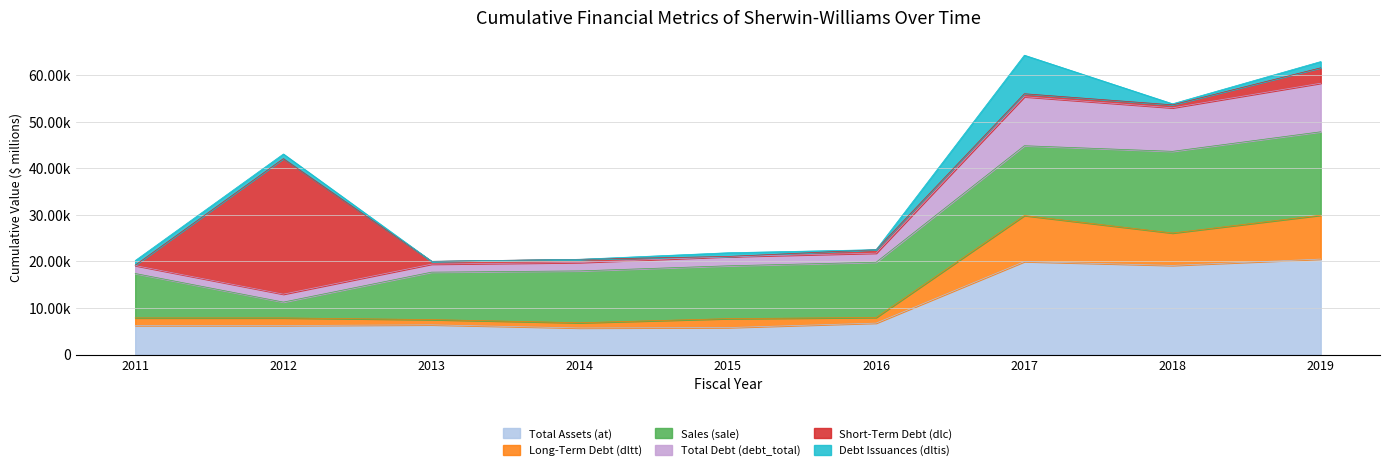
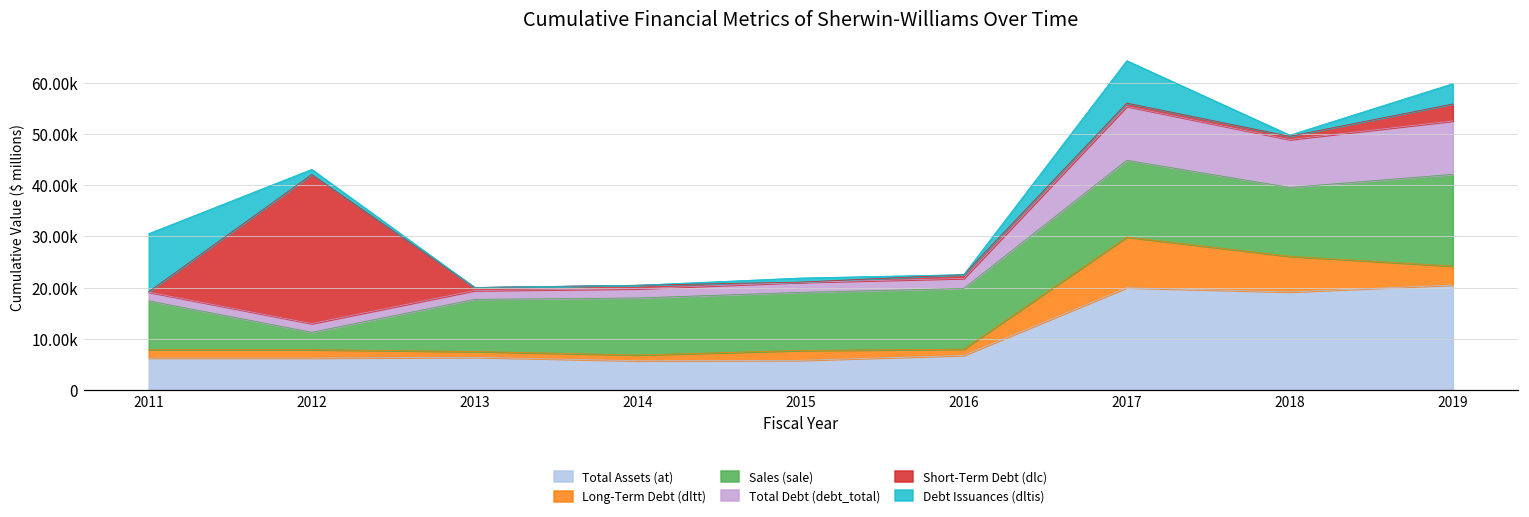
Debt Issuances (dltis), 2011: 1000 -> 11000
Sales (sale), 2018: 18000 -> 13000
Long-Term Debt (dltt), 2019: 9000 -> 4000
Debt Issuances (dltis), 2019: 1000 -> 4000
